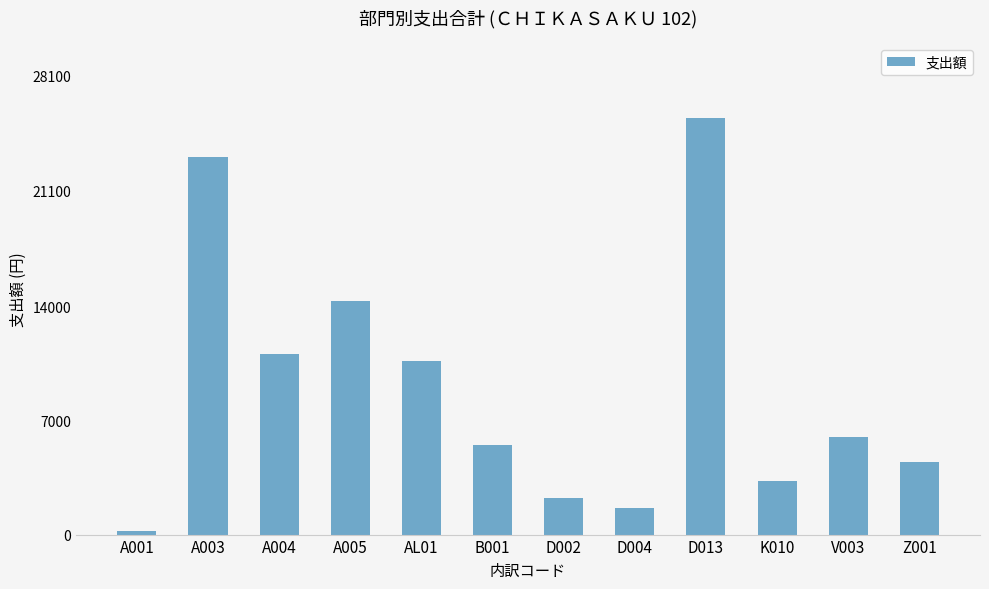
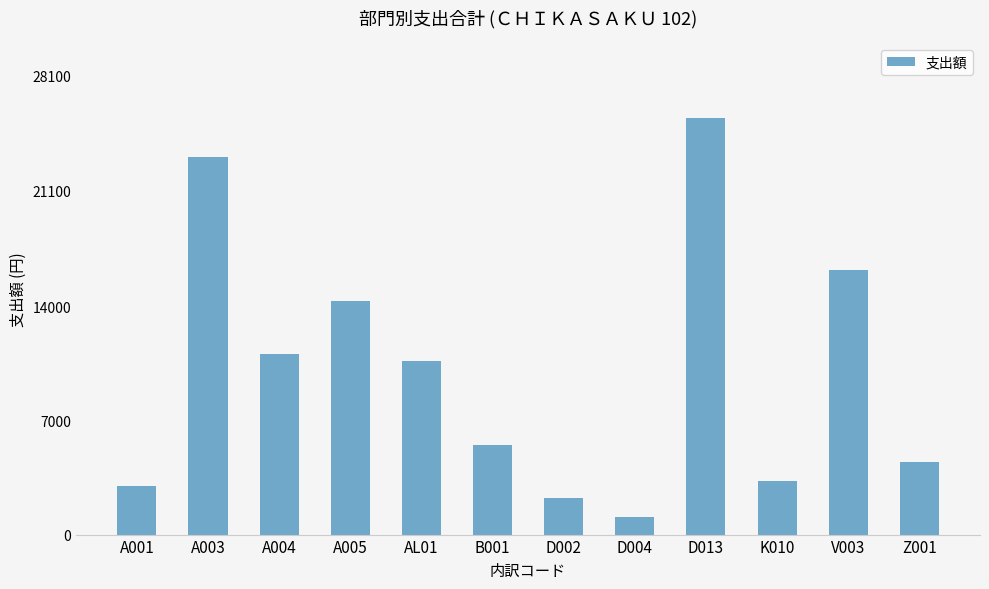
A001: 200 -> 3000
D004: 1700 -> 1100
V003: 6000 -> 16200
